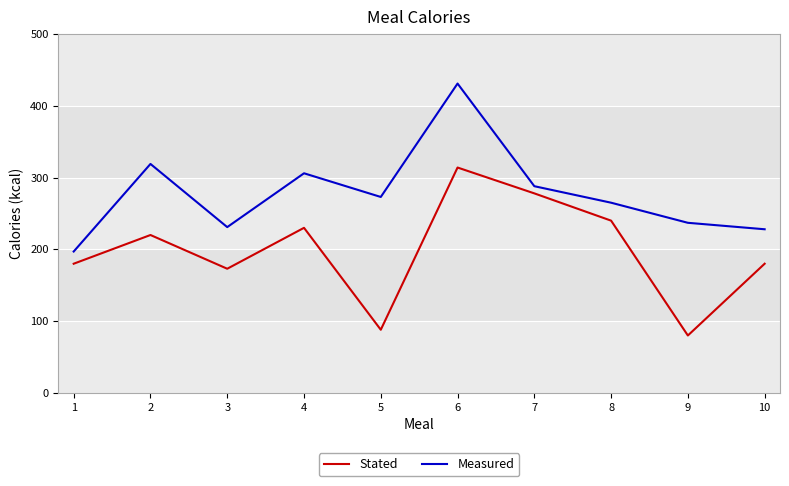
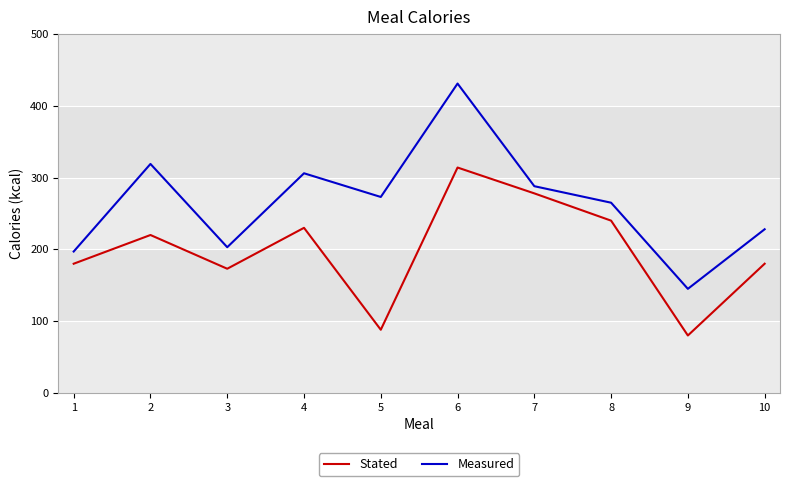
Measured, 3: 230 -> 200
Measured, 9: 240 -> 150
